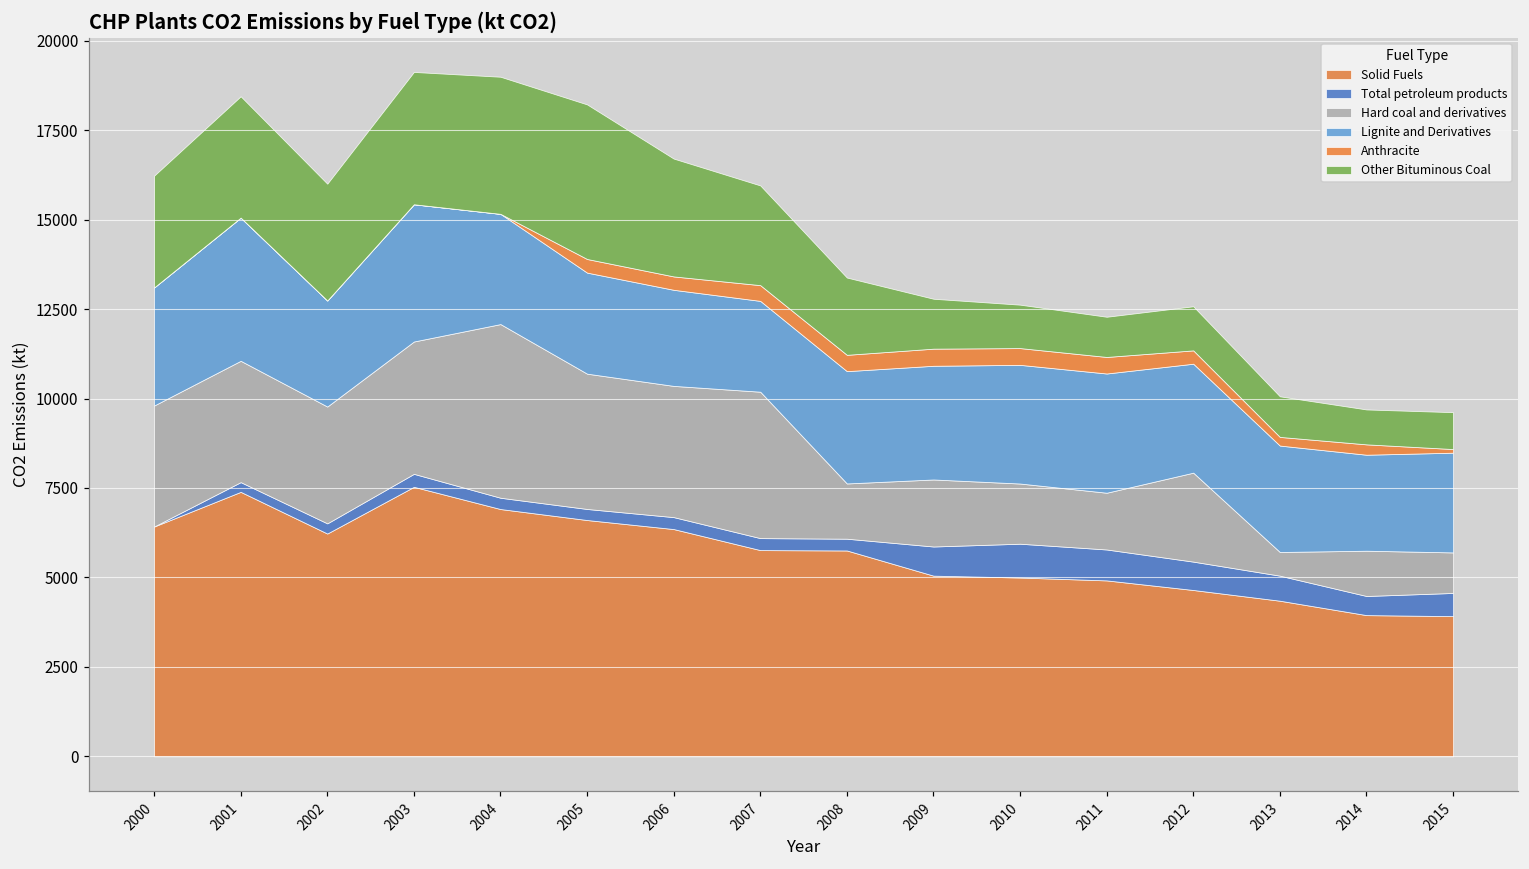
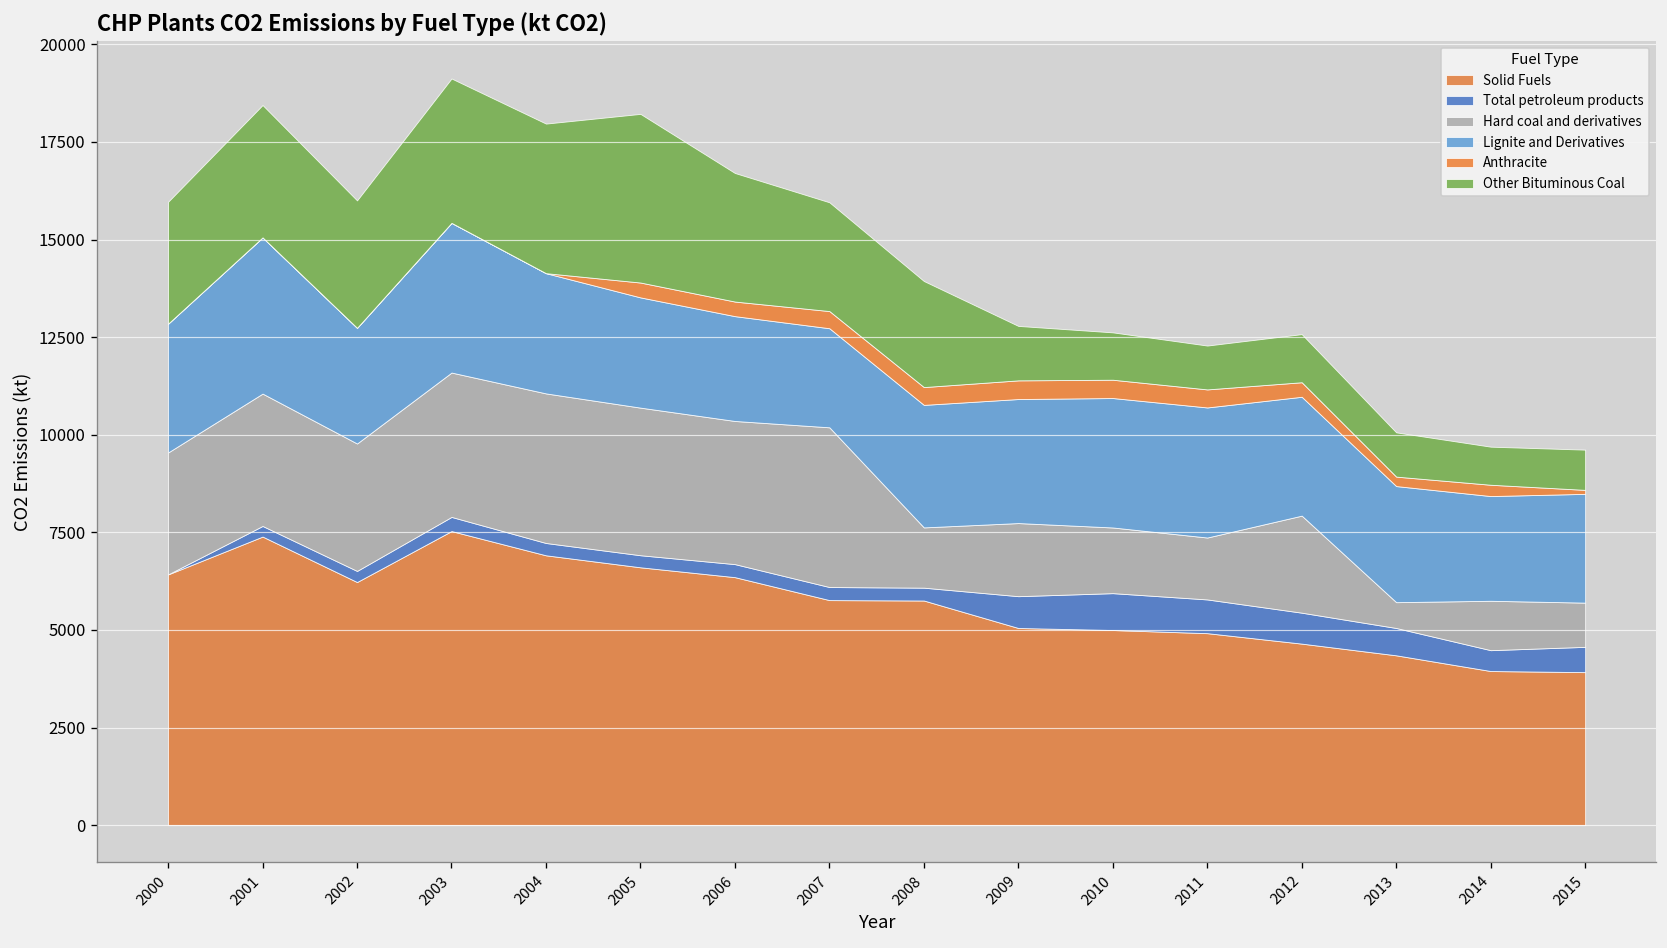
Hard coal and derivatives, 2000: 3400 -> 3100
Hard coal and derivatives, 2004: 4900 -> 3800
Other Bituminous Coal, 2008: 2200 -> 2700
